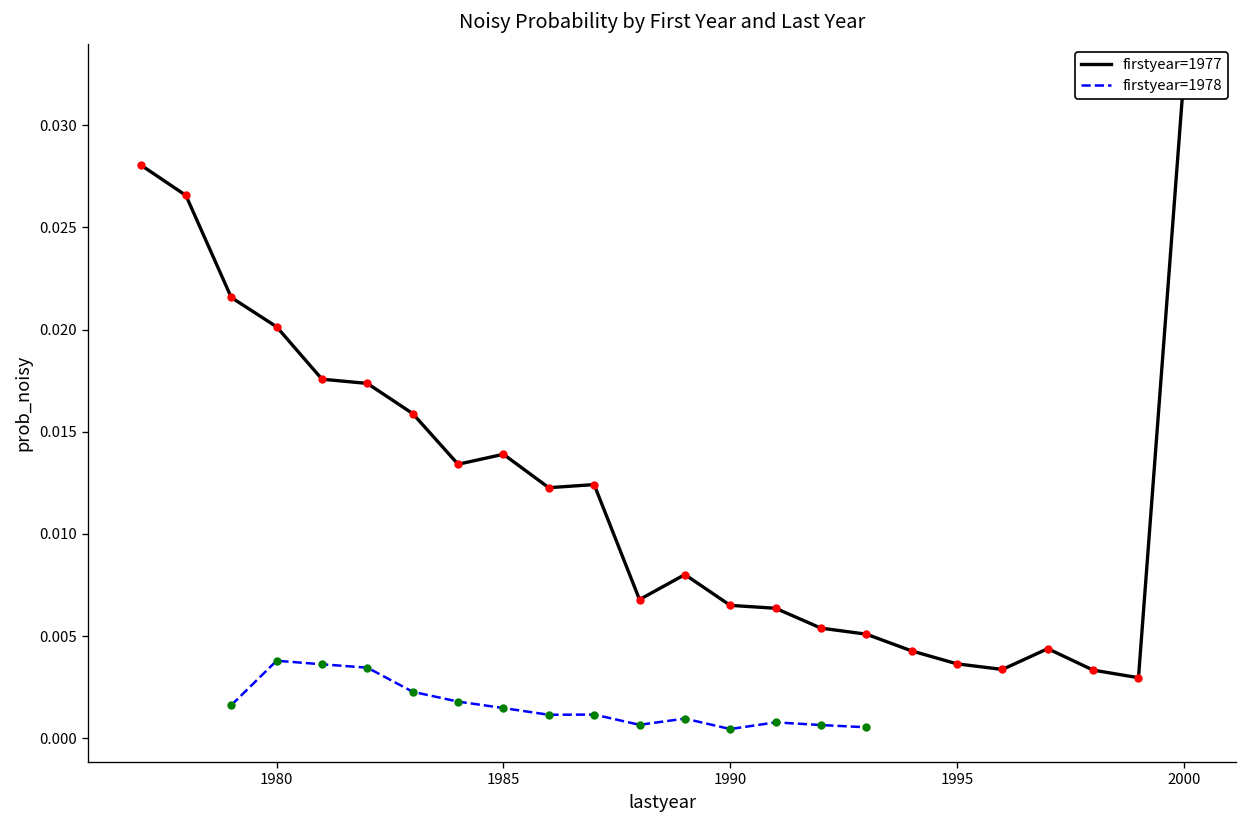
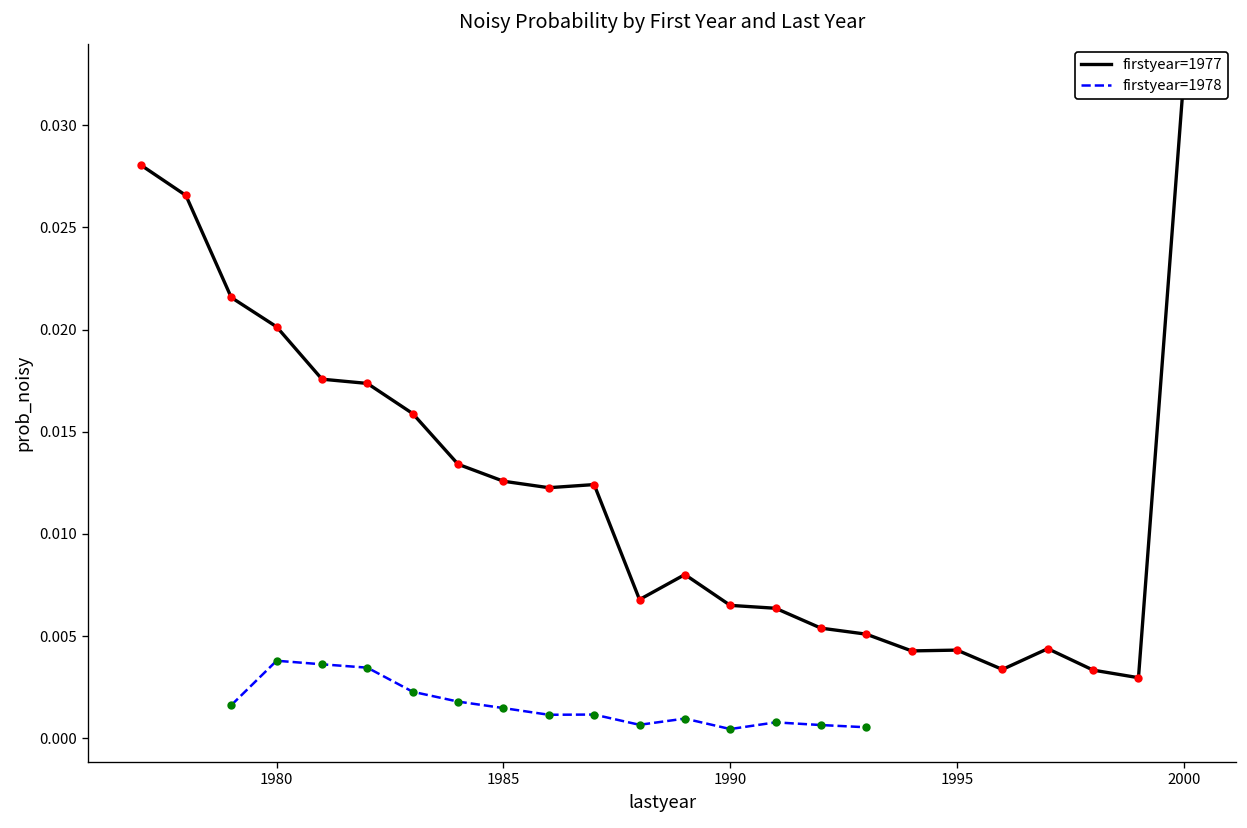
firstyear=1977, 1985: 0.0139 -> 0.0126
firstyear=1977, 1995: 0.0036 -> 0.0043
